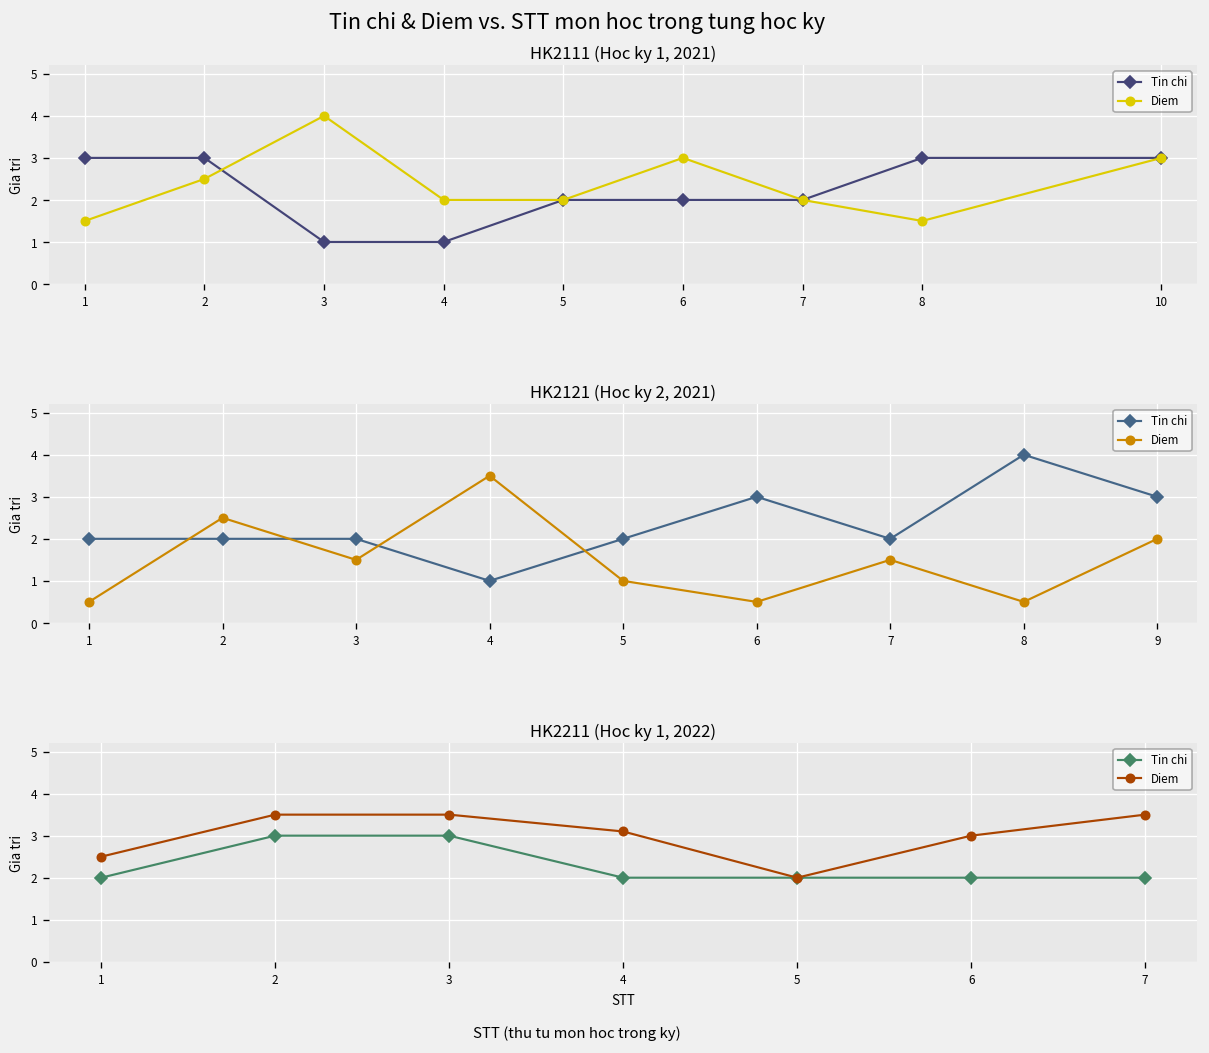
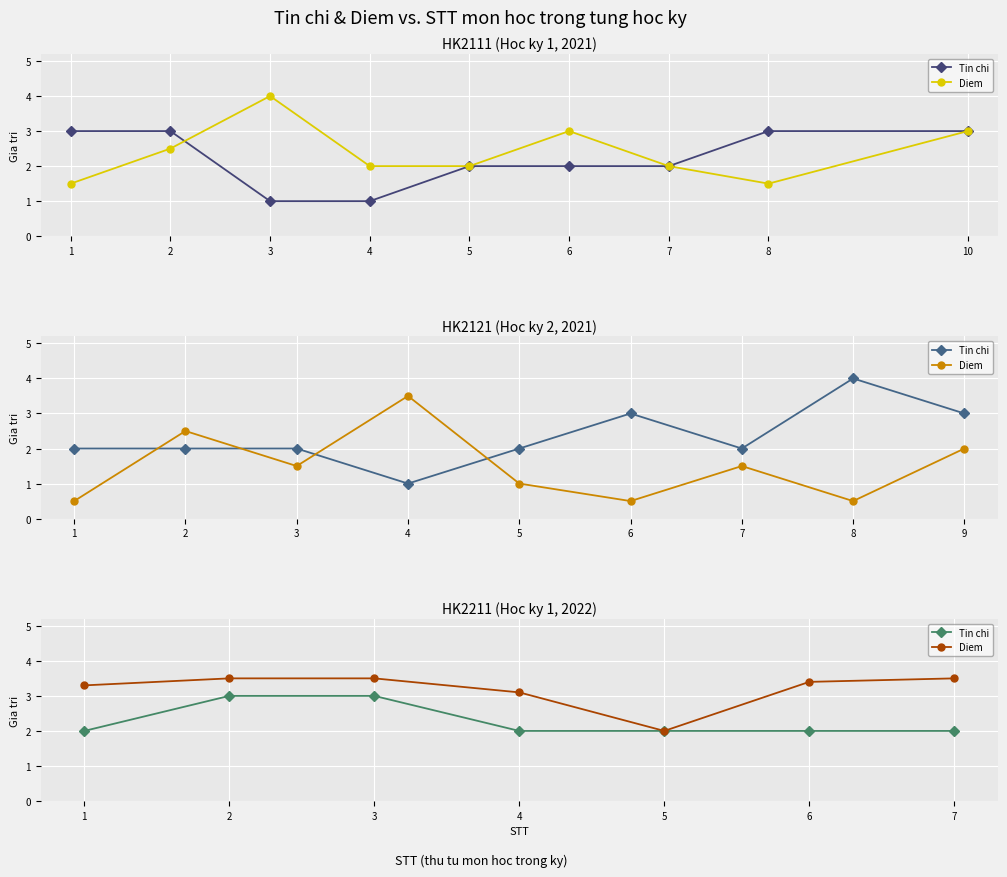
HK2211 (Hoc ky 1, 2022), Diem, 1: 2.5 -> 3.3
HK2211 (Hoc ky 1, 2022), Diem, 6: 3.0 -> 3.4
